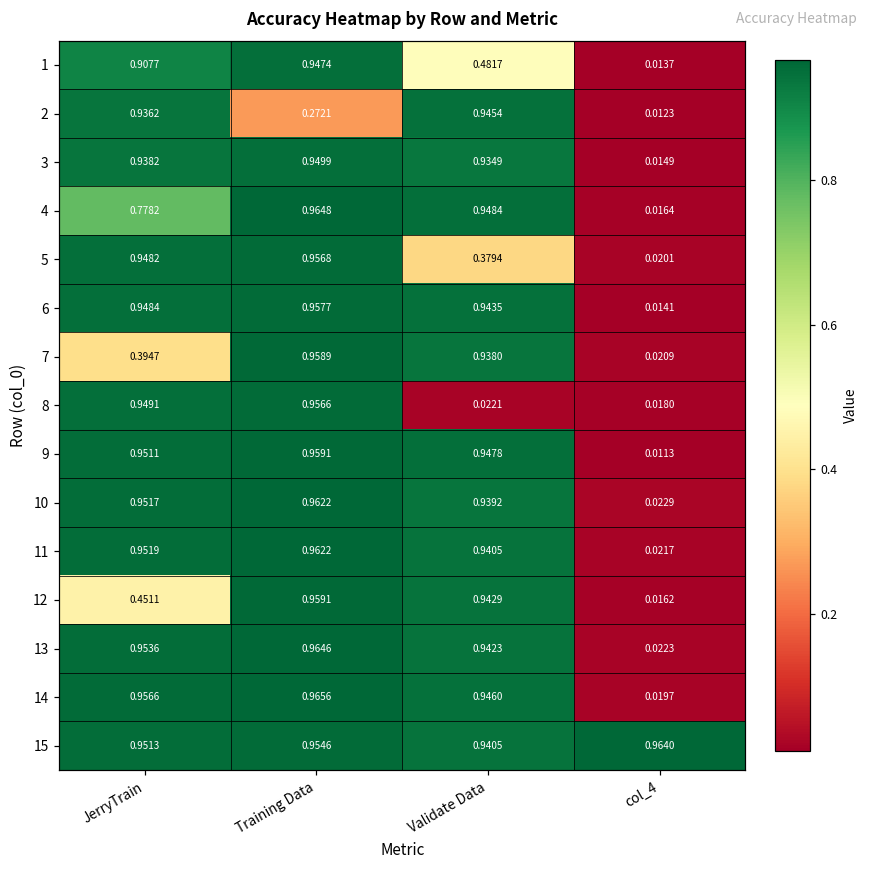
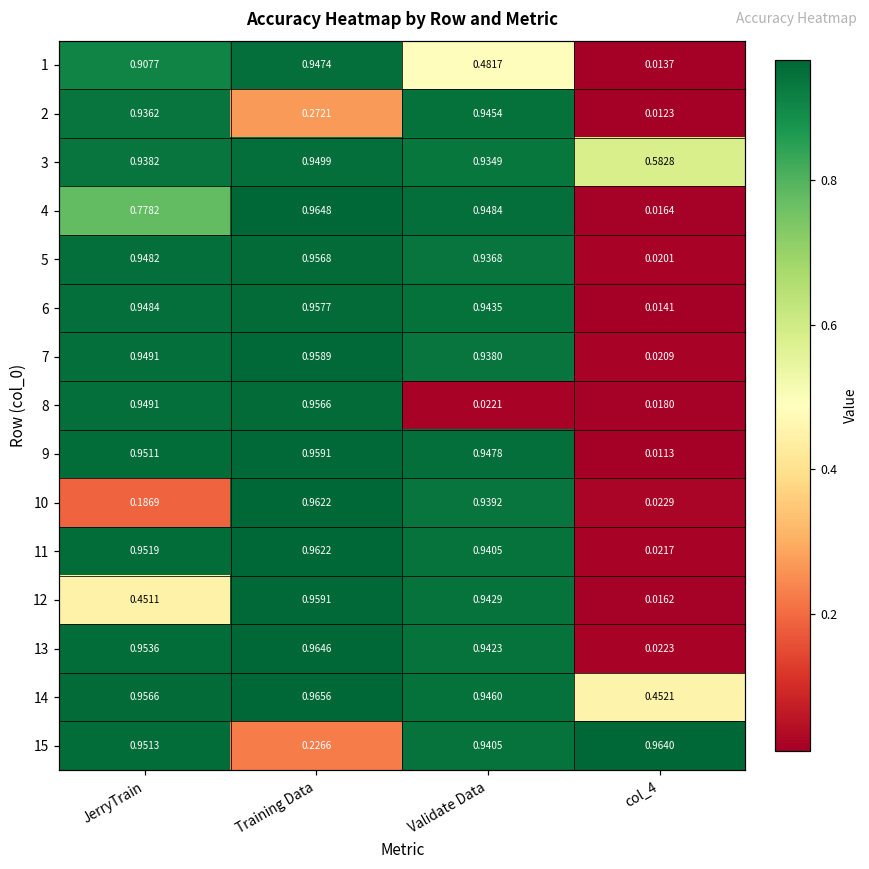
3, col_4: 0.0149 -> 0.5828
5, Validate Data: 0.3794 -> 0.9368
7, JerryTrain: 0.3947 -> 0.9491
10, JerryTrain: 0.9517 -> 0.1869
14, col_4: 0.0197 -> 0.4521
15, Training Data: 0.9546 -> 0.2266
